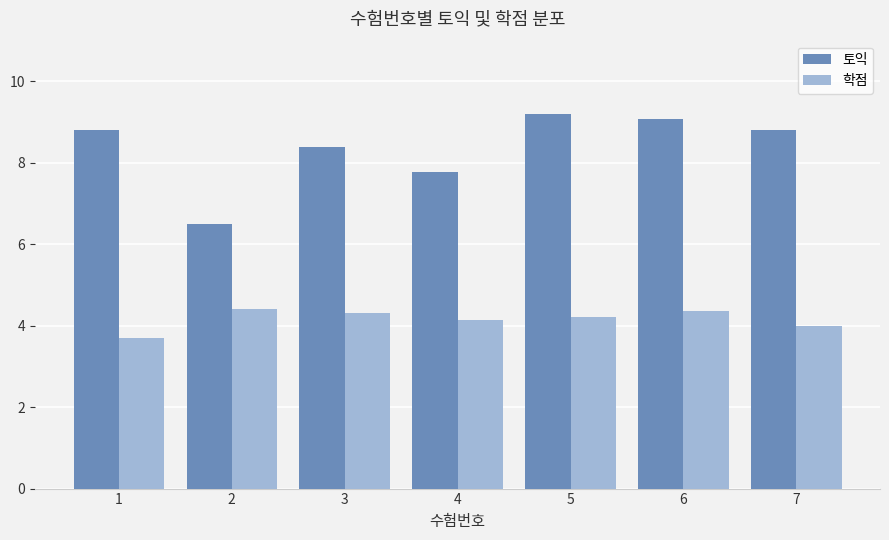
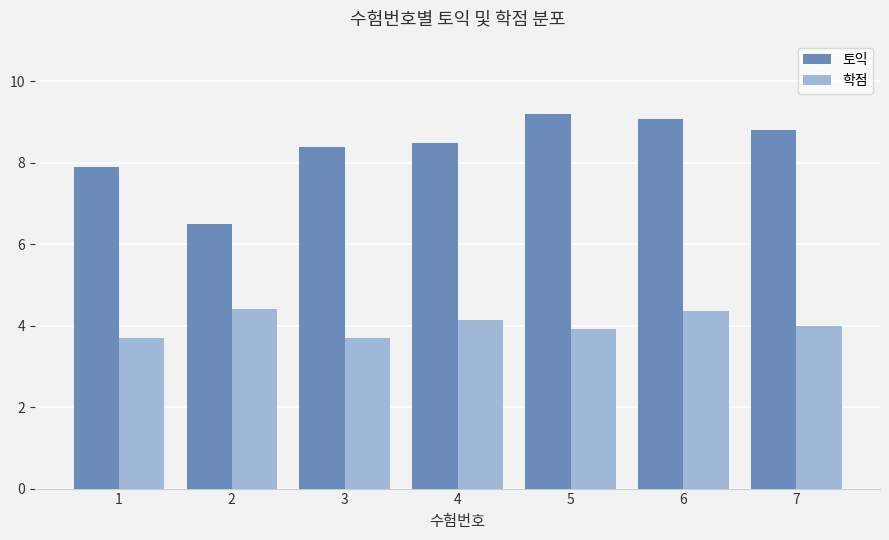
토익, 1: 8.8 -> 7.9
학점, 3: 4.3 -> 3.7
토익, 4: 7.8 -> 8.5
학점, 5: 4.2 -> 3.9
